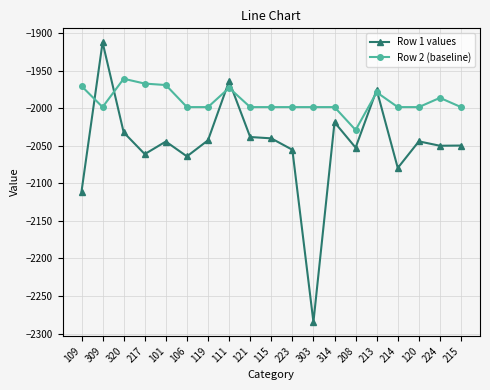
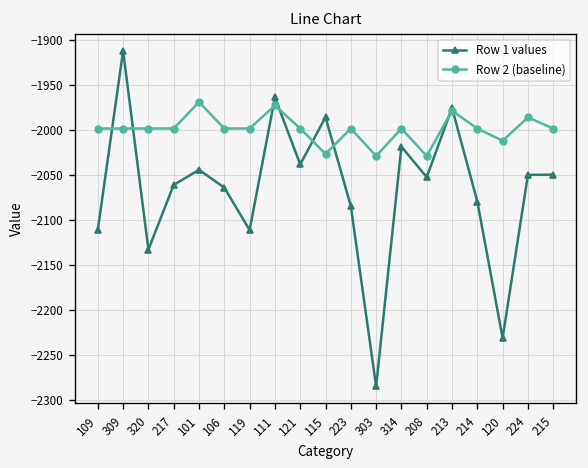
Row 2 (baseline), 109: -1970 -> -2000
Row 1 values, 320: -2030 -> -2130
Row 2 (baseline), 320: -1960 -> -2000
Row 2 (baseline), 217: -1970 -> -2000
Row 1 values, 119: -2040 -> -2110
Row 1 values, 115: -2040 -> -1990
Row 2 (baseline), 115: -2000 -> -2030
Row 1 values, 223: -2060 -> -2080
Row 2 (baseline), 303: -2000 -> -2030
Row 1 values, 120: -2040 -> -2230
Row 2 (baseline), 120: -2000 -> -2010
